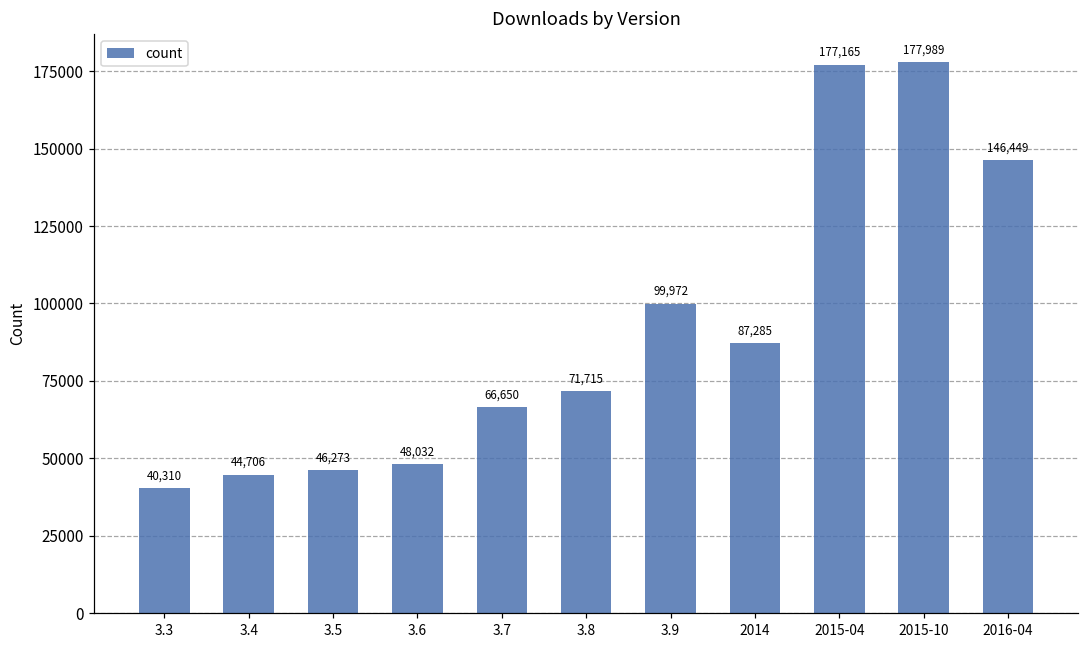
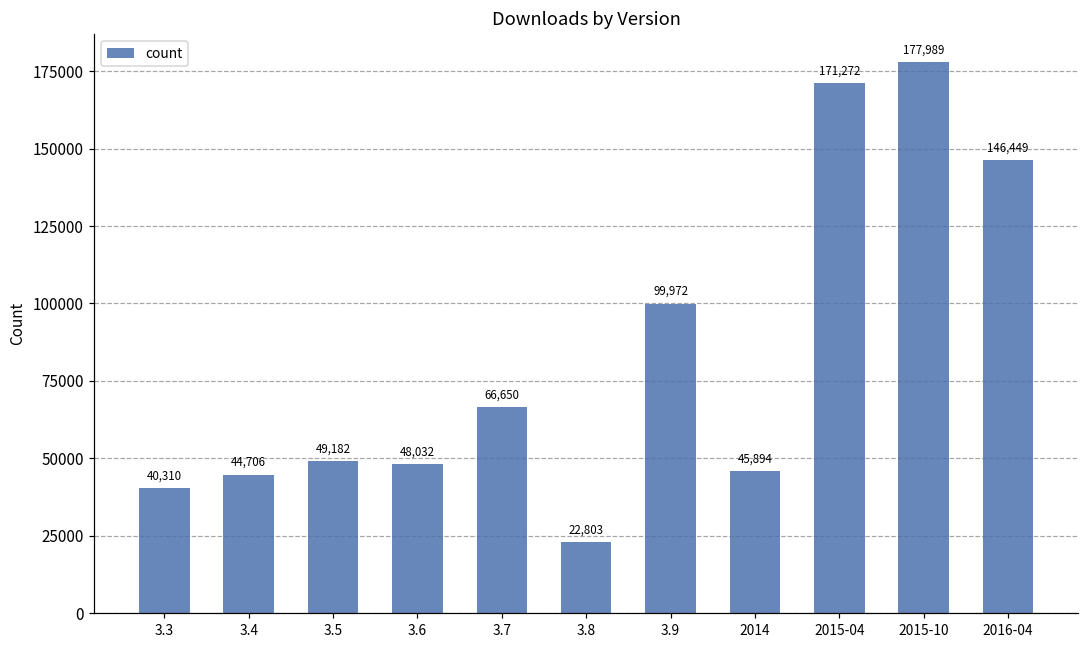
3.5: 46,273 -> 49,182
3.8: 71,715 -> 22,803
2014: 87,285 -> 45,894
2015-04: 177,165 -> 171,272
